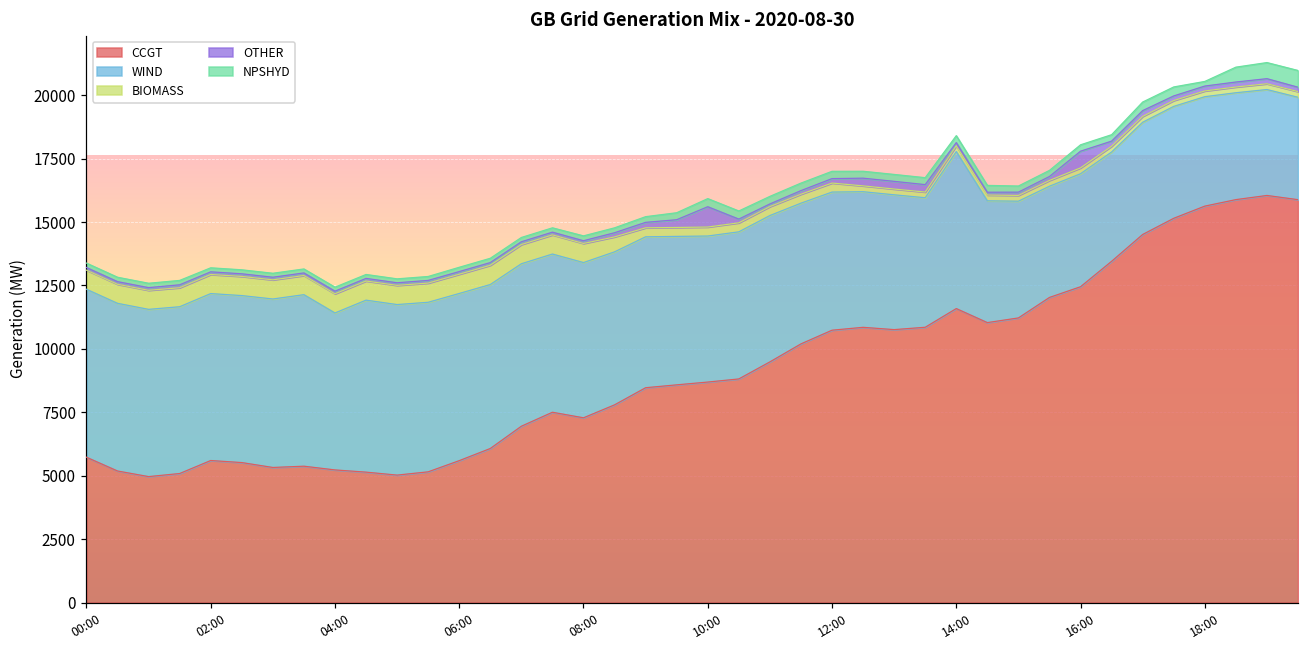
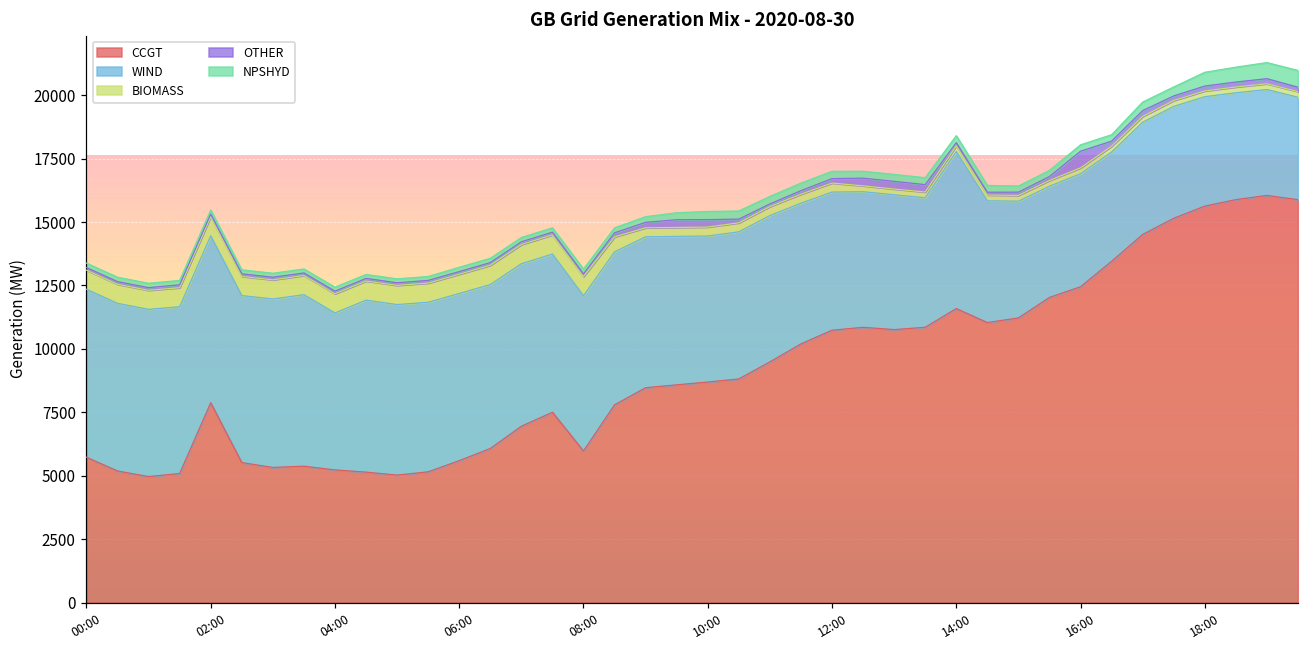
CCGT, 02:00: 5600 -> 7900
CCGT, 08:00: 7300 -> 6000
OTHER, 10:00: 800 -> 300
NPSHYD, 18:00: 200 -> 500
